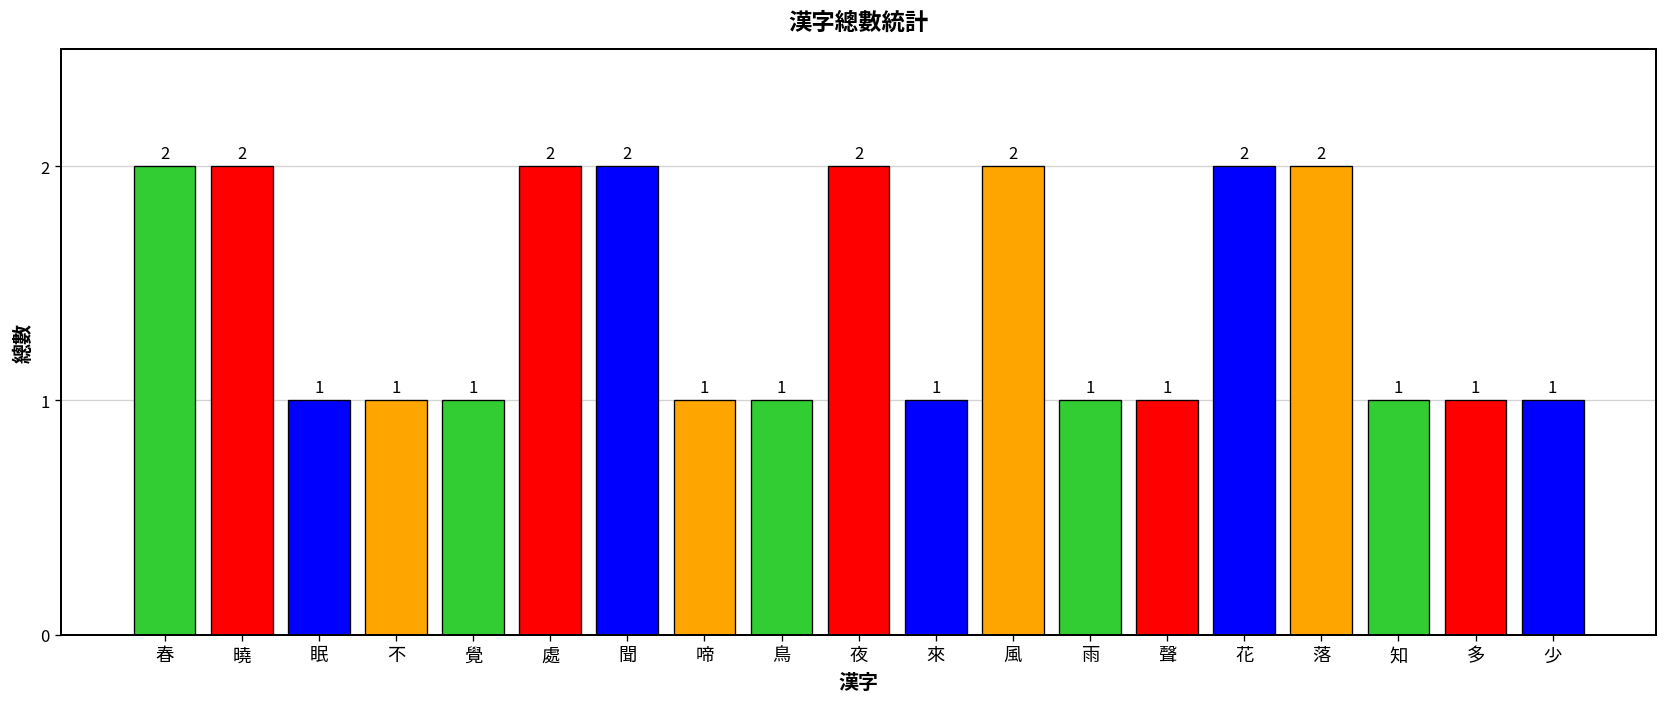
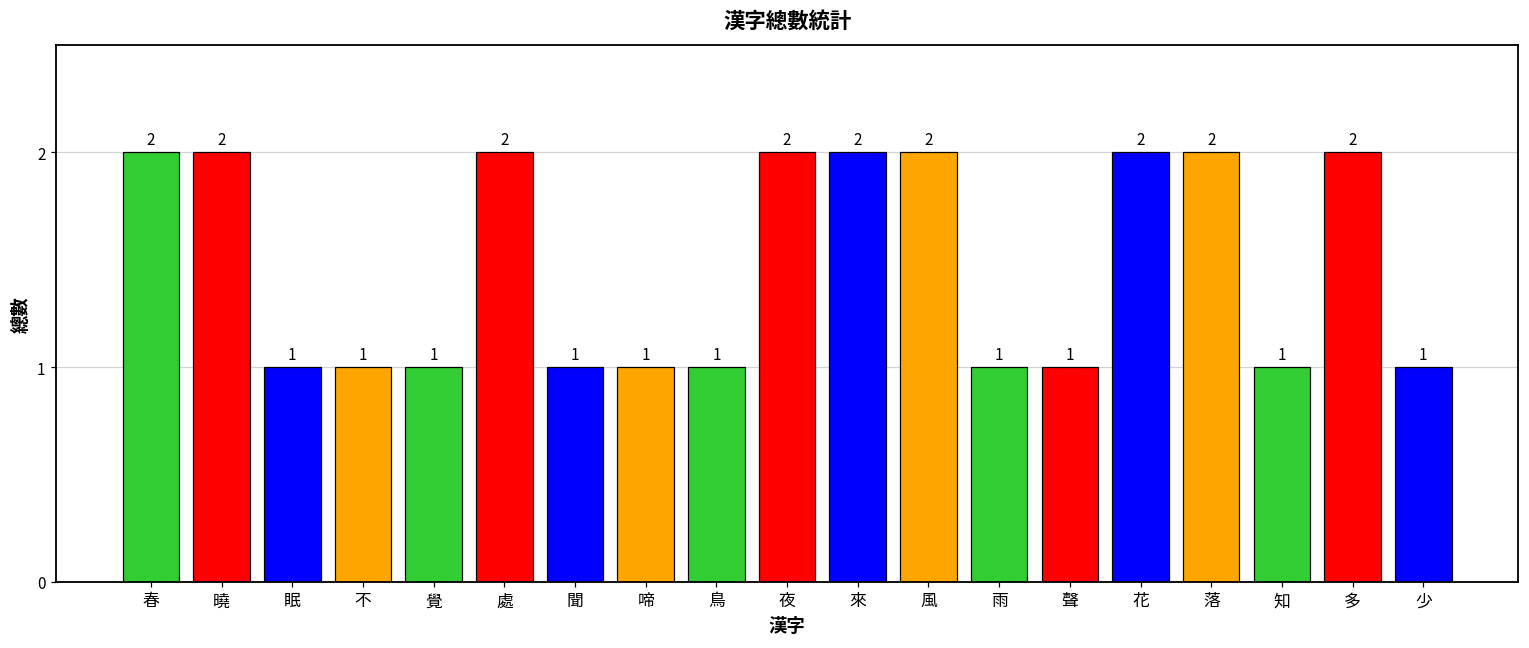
聞: 2 -> 1
來: 1 -> 2
多: 1 -> 2
